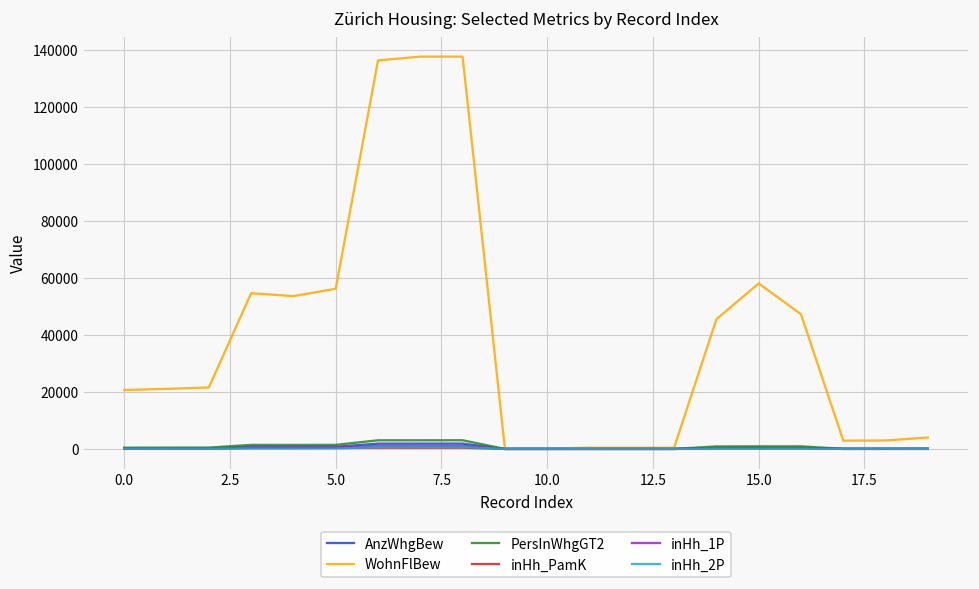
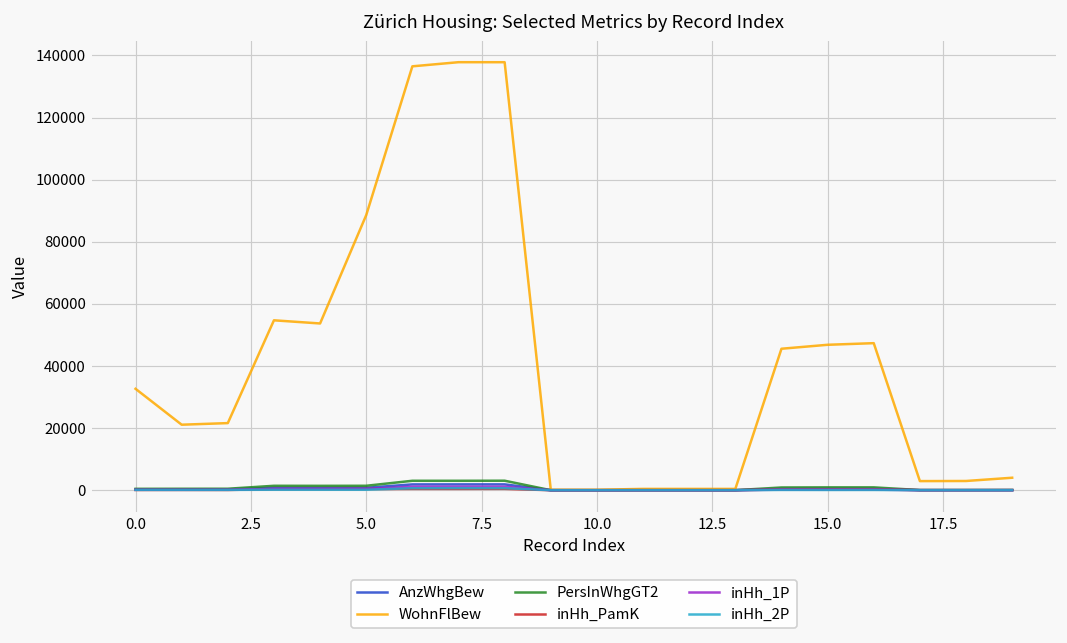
WohnFlBew, 0.0: 21000 -> 33000
WohnFlBew, 5.0: 56000 -> 89000
WohnFlBew, 15.0: 58000 -> 47000
